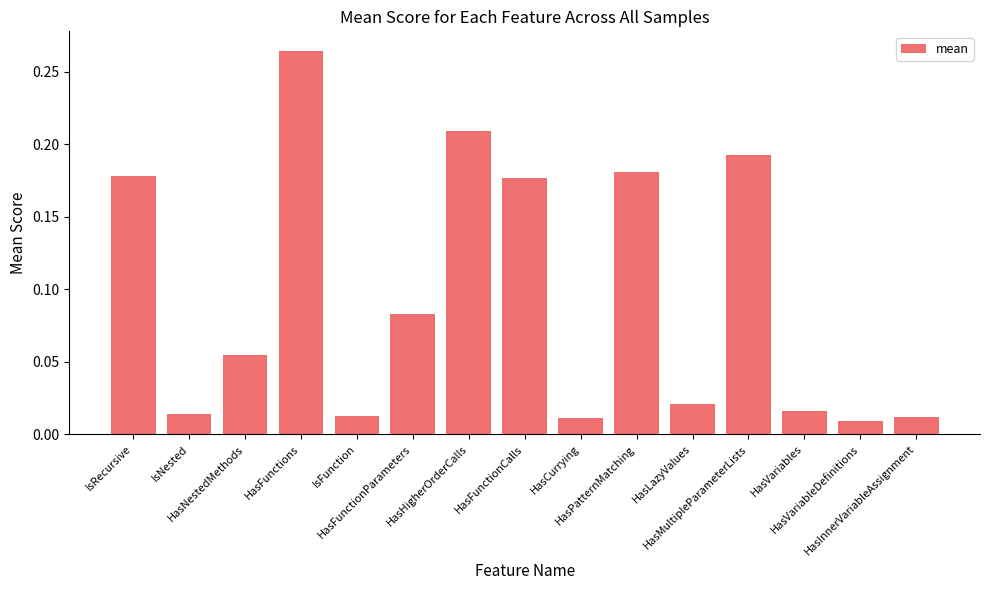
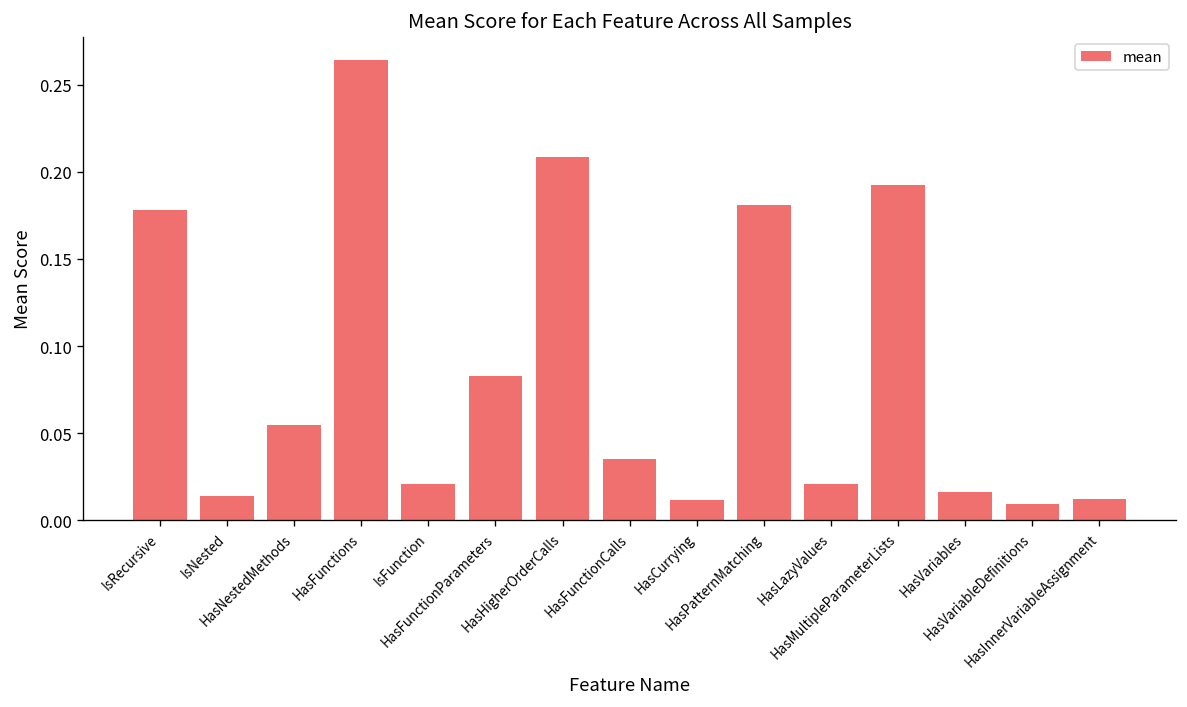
IsFunction: 0.013 -> 0.021
HasFunctionCalls: 0.177 -> 0.035
